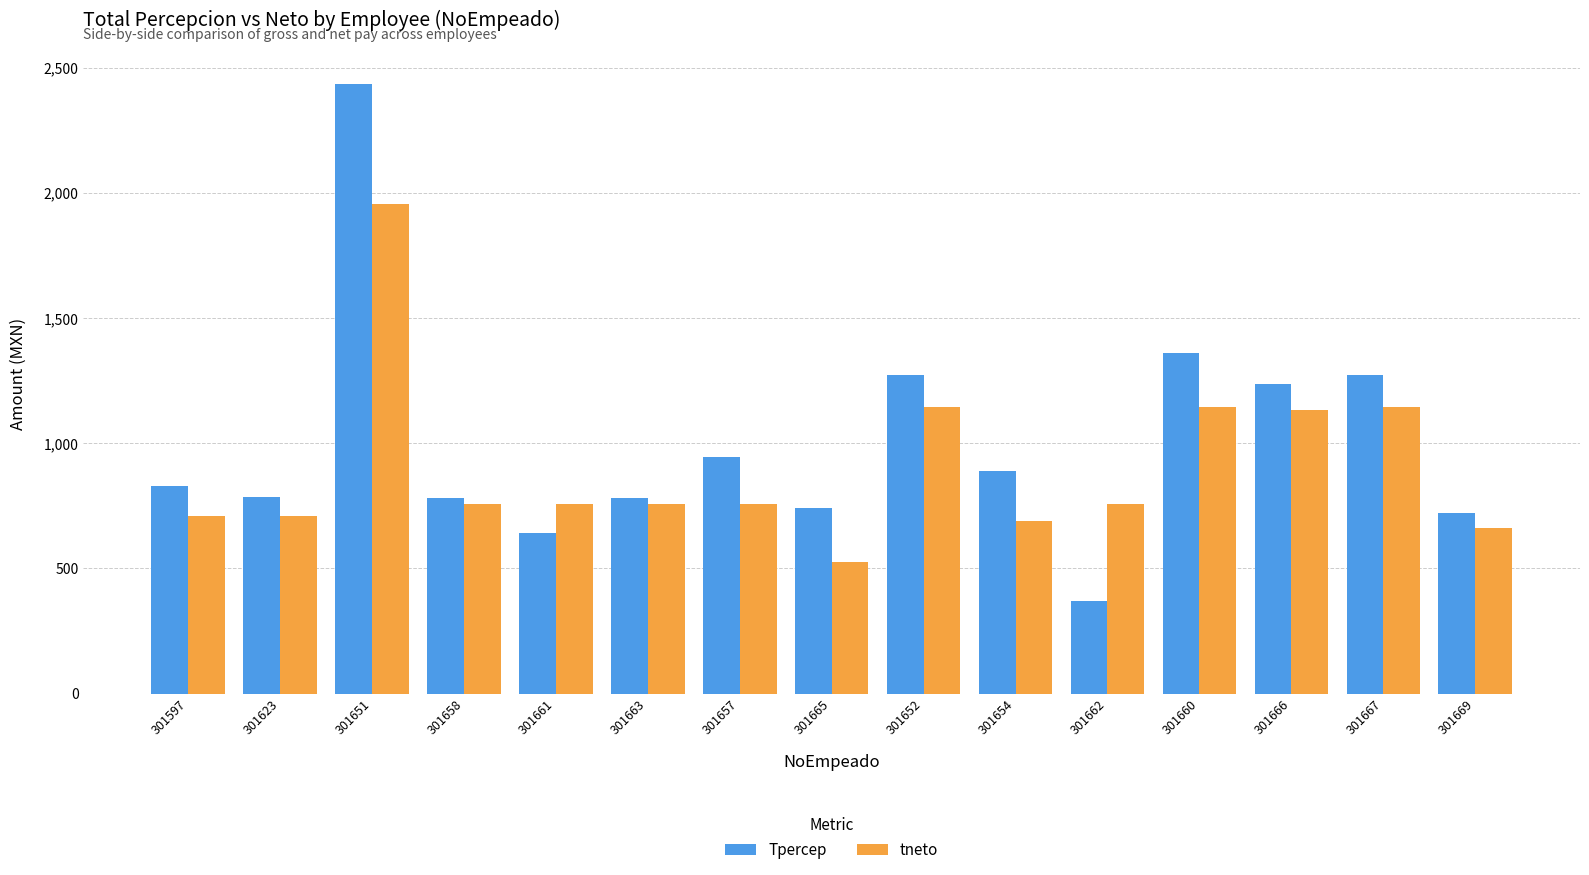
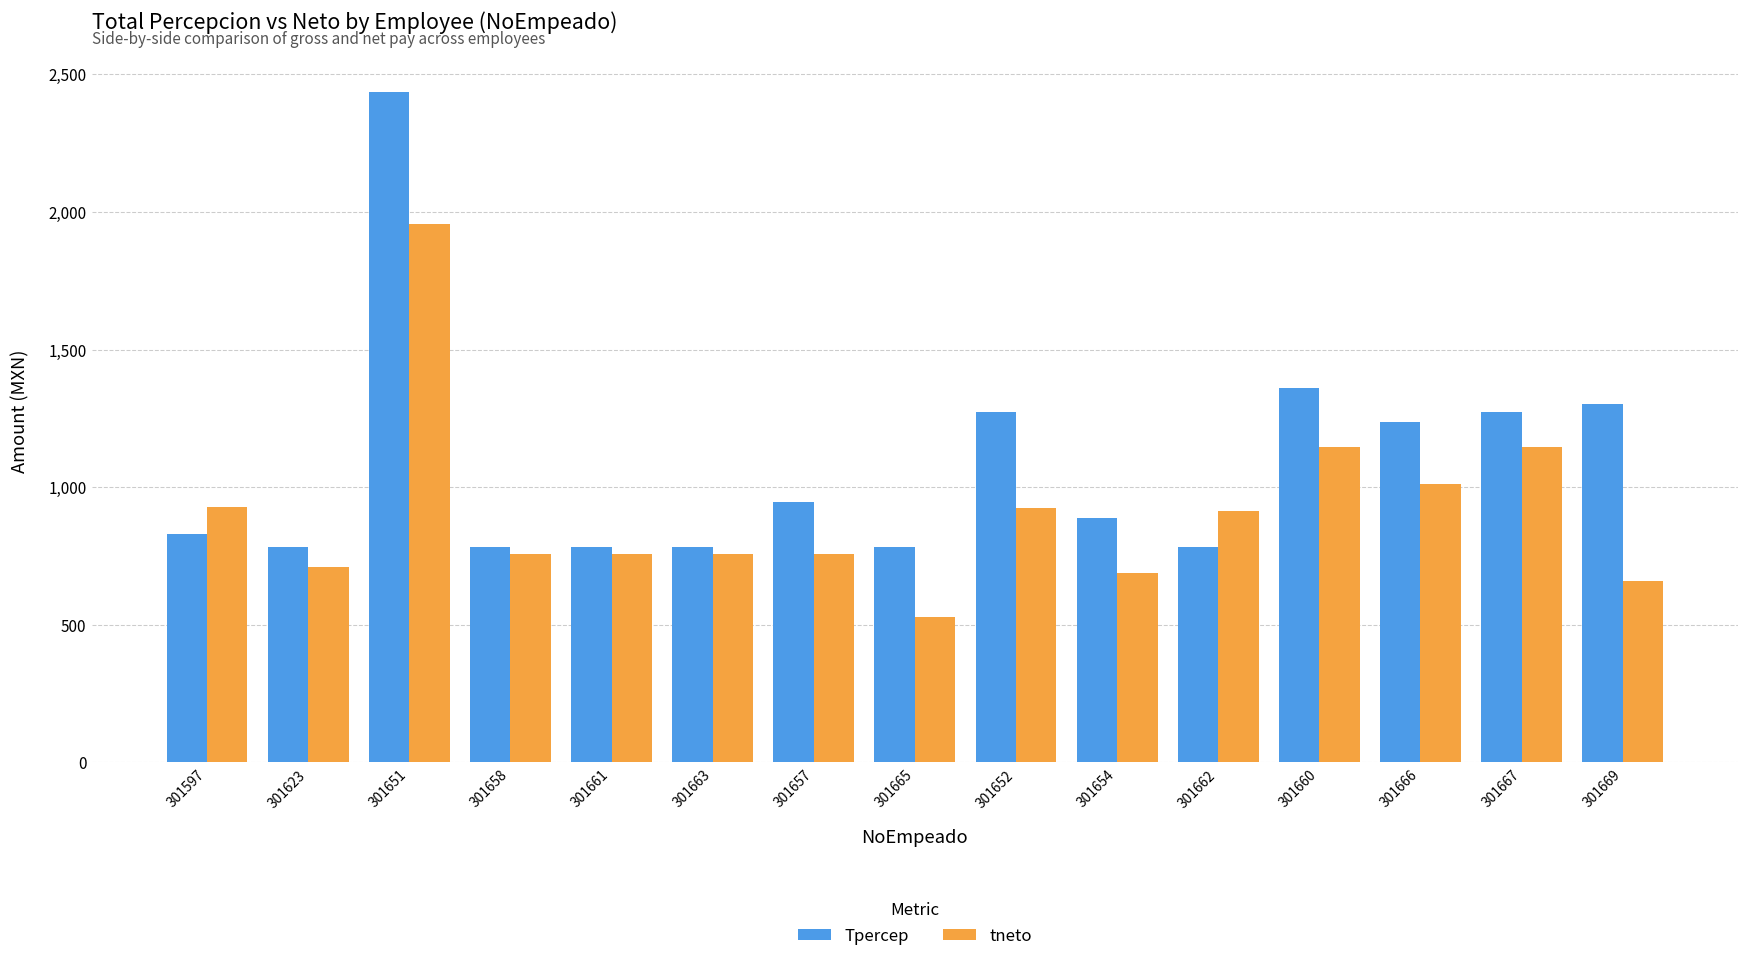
tneto, 301597: 710 -> 930
Tpercep, 301661: 640 -> 780
Tpercep, 301665: 740 -> 780
tneto, 301652: 1,150 -> 920
Tpercep, 301662: 370 -> 780
tneto, 301662: 760 -> 910
tneto, 301666: 1,130 -> 1,010
Tpercep, 301669: 720 -> 1,300
